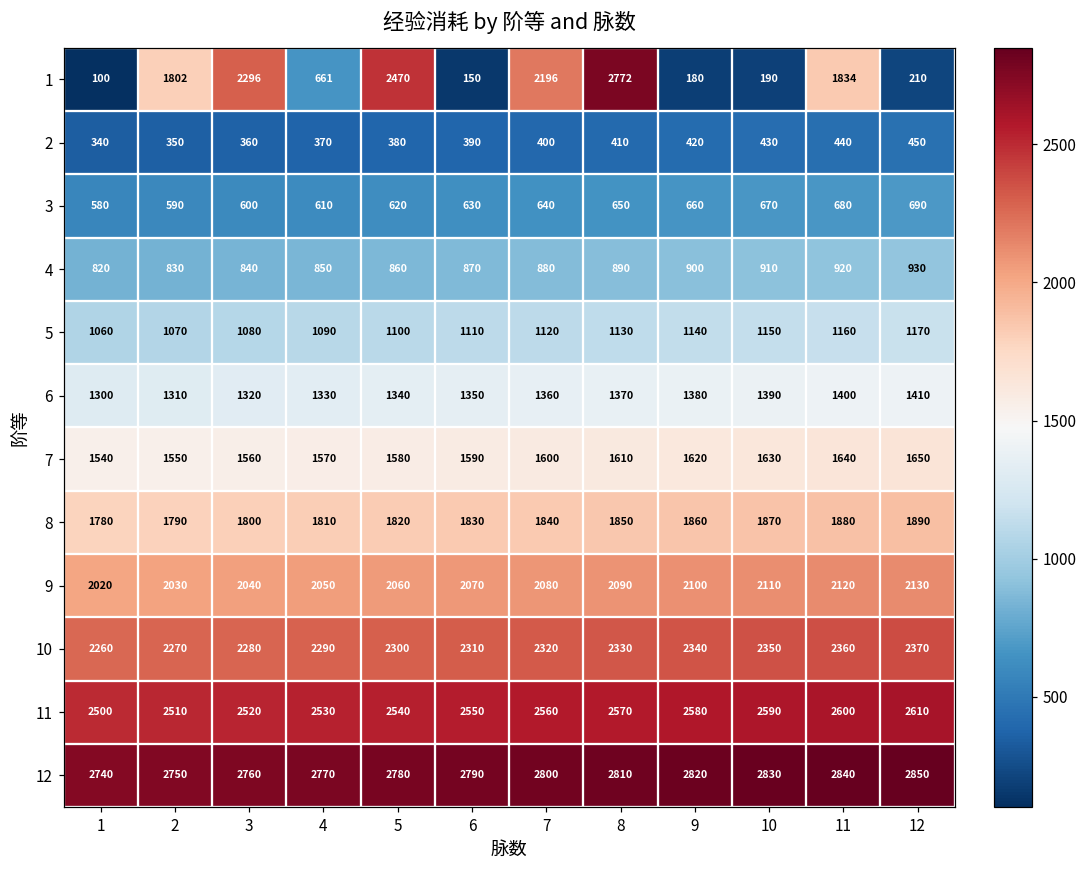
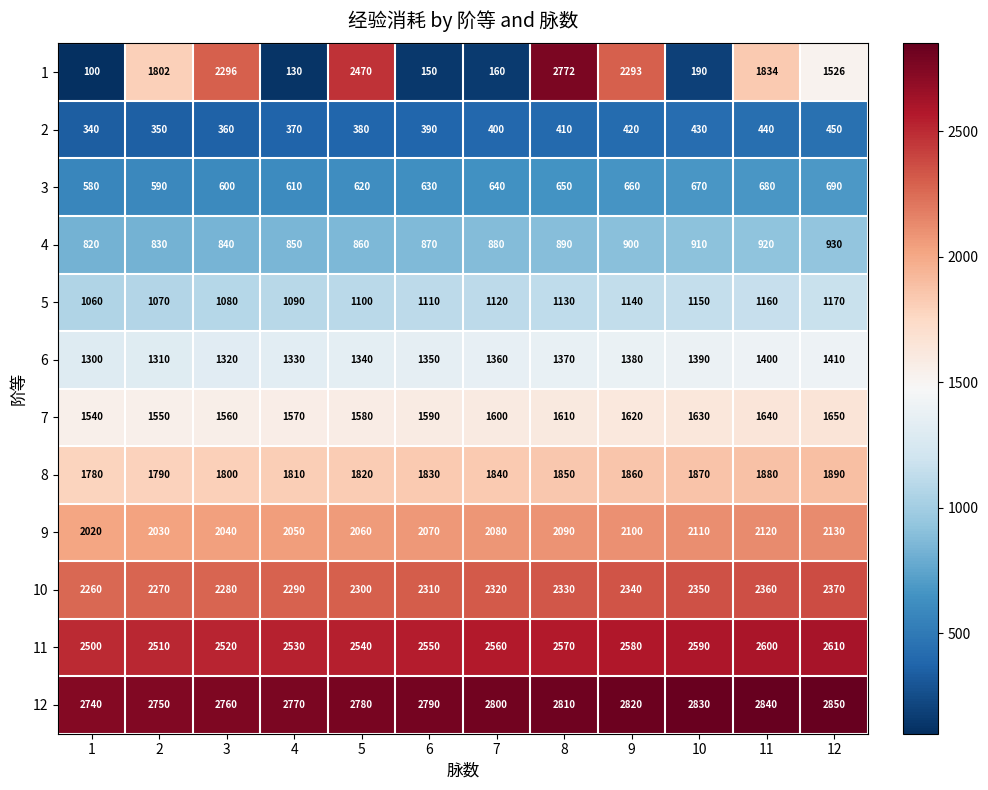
1, 4: 661 -> 130
1, 7: 2196 -> 160
1, 9: 180 -> 2293
1, 12: 210 -> 1526
